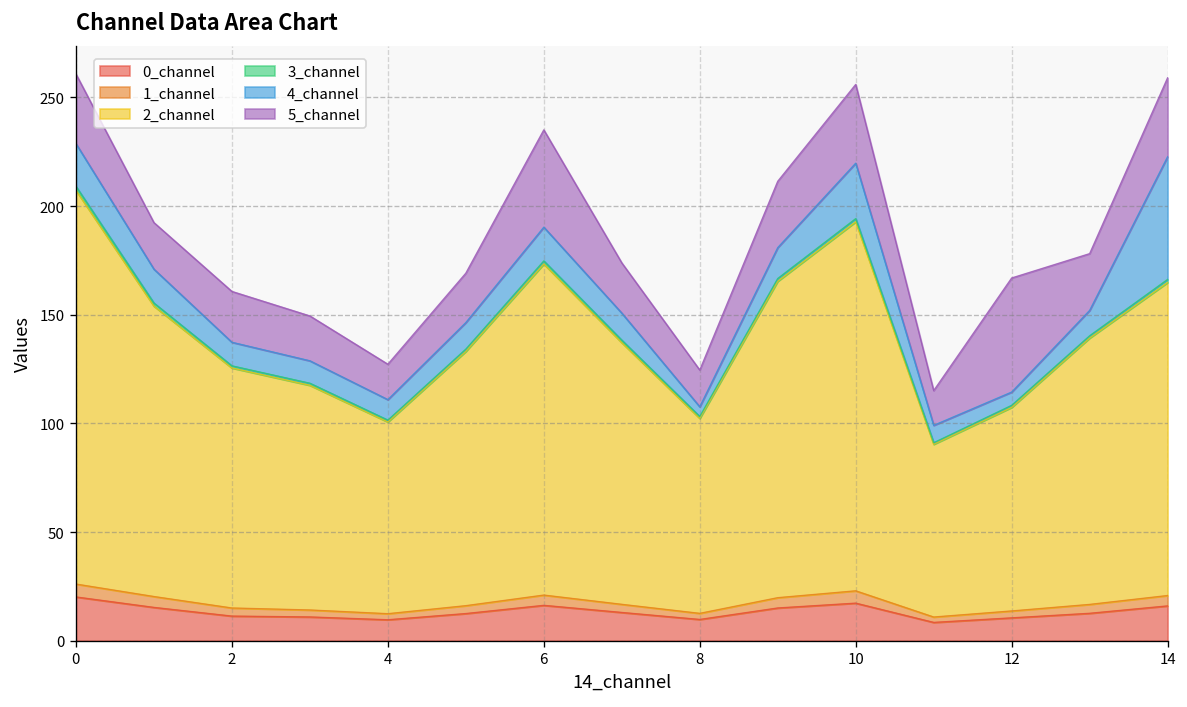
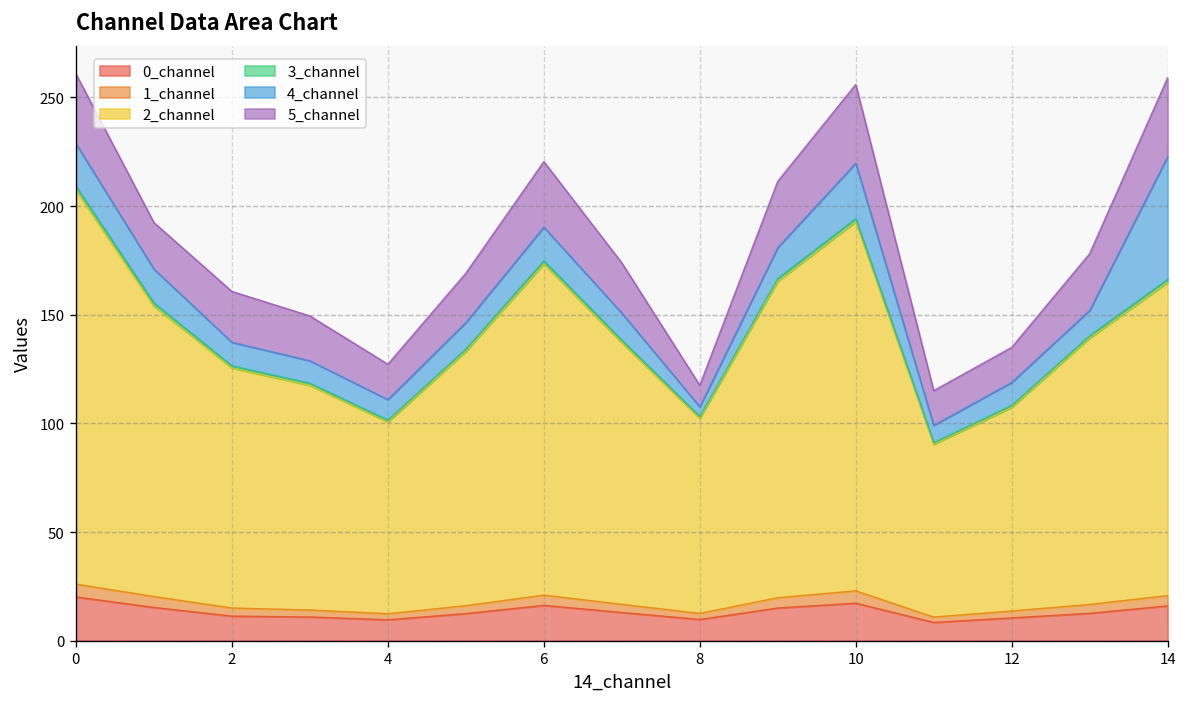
5_channel, 6: 45 -> 30
5_channel, 8: 17 -> 10
4_channel, 12: 6 -> 11
5_channel, 12: 52 -> 16
